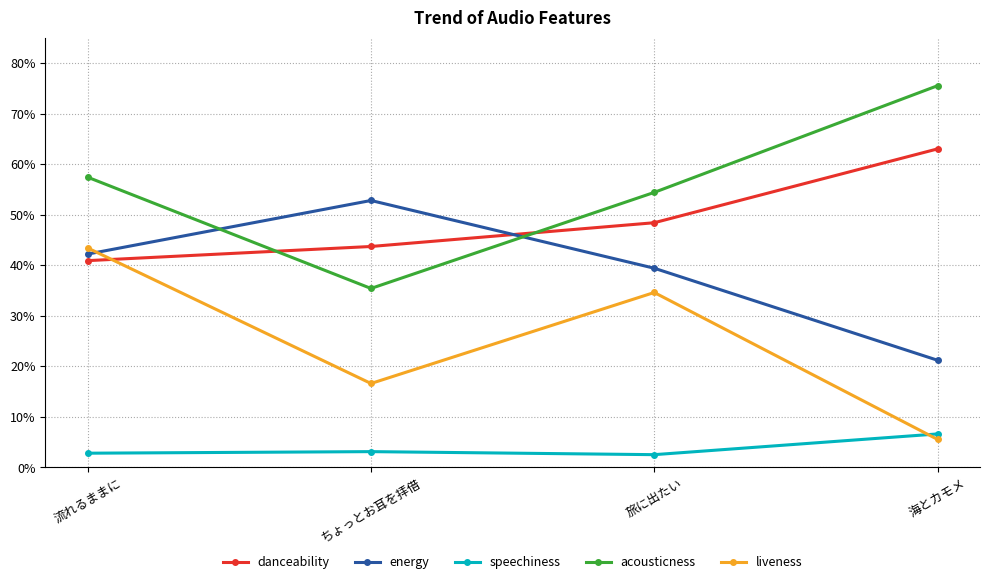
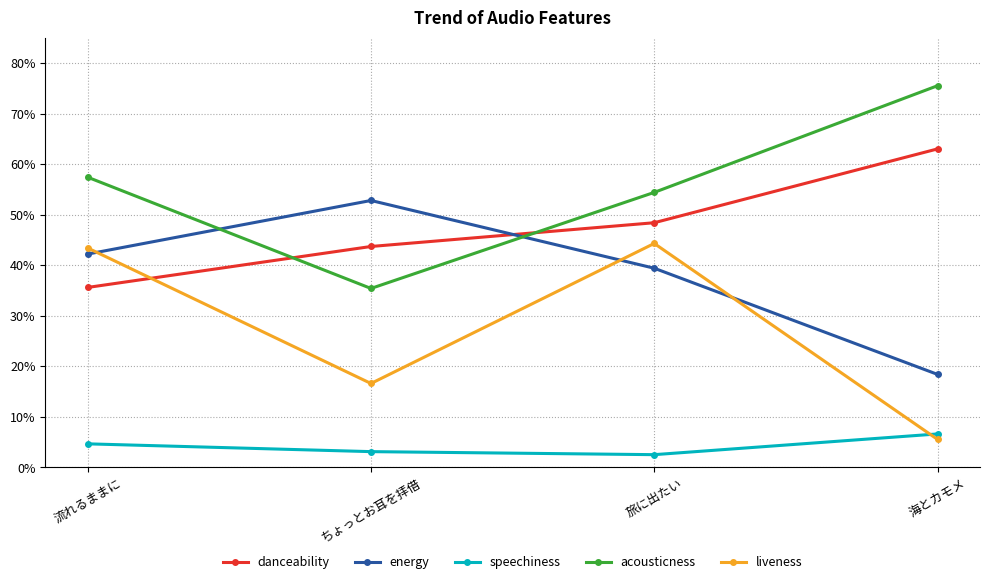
danceability, 流れるままに: 41% -> 36%
speechiness, 流れるままに: 3% -> 5%
liveness, 旅に出たい: 35% -> 44%
energy, 海とカモメ: 21% -> 18%
